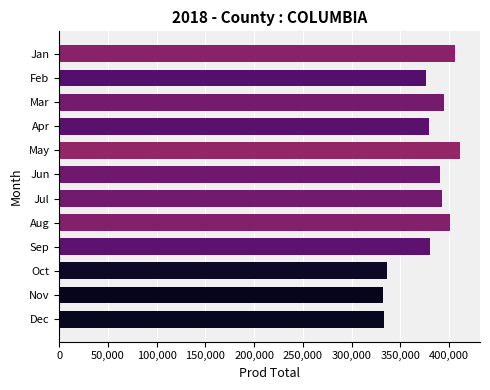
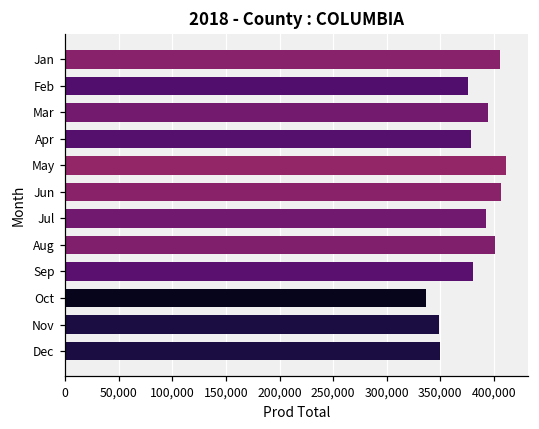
Jun: 390,000 -> 410,000
Nov: 330,000 -> 350,000
Dec: 330,000 -> 350,000
